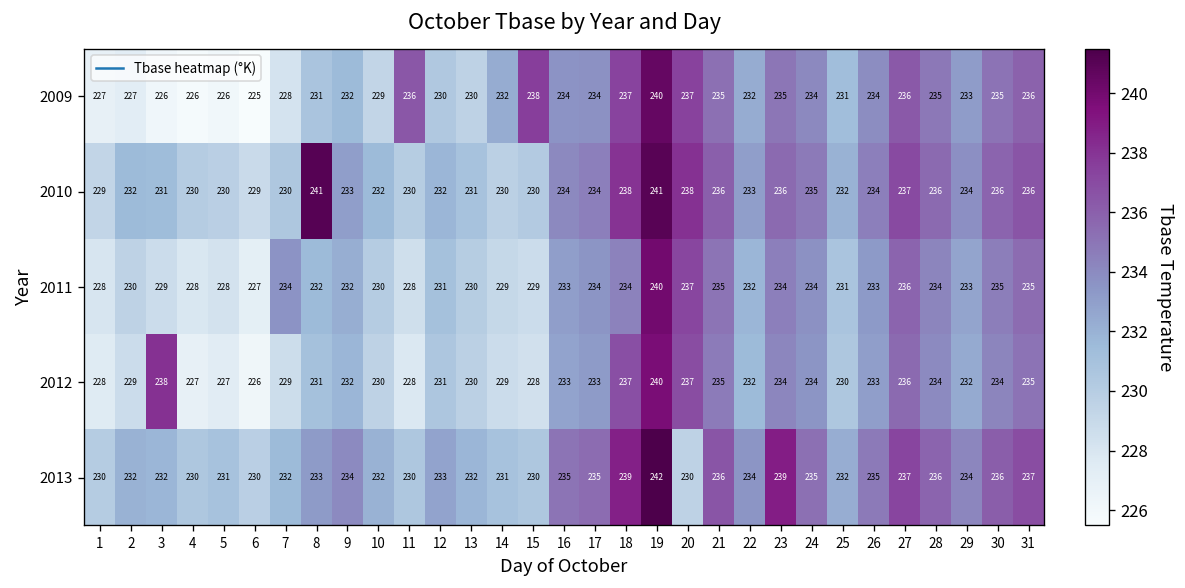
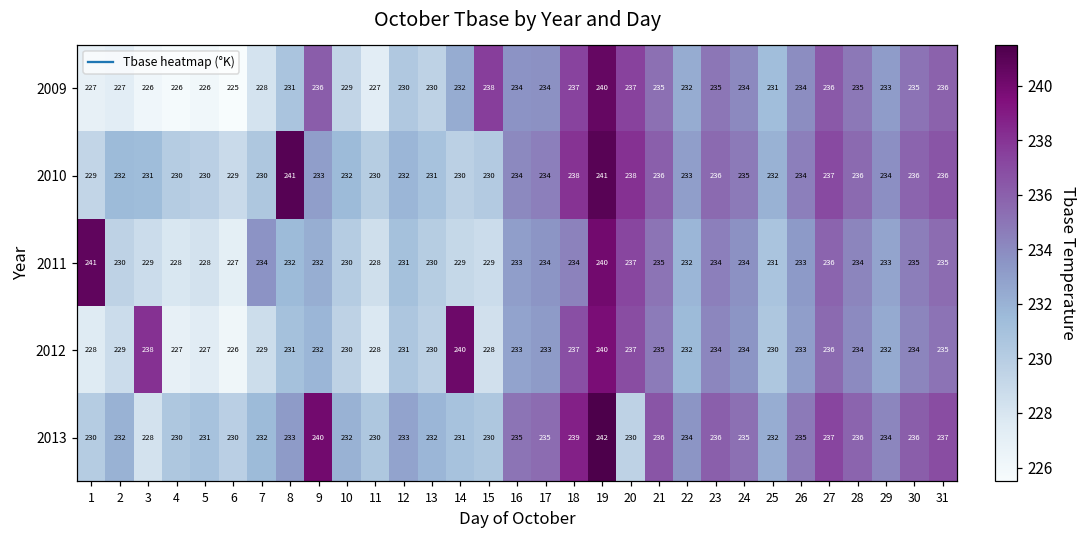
2009, 9: 232 -> 236
2009, 11: 236 -> 227
2011, 1: 228 -> 241
2012, 14: 229 -> 240
2013, 3: 232 -> 228
2013, 9: 234 -> 240
2013, 23: 239 -> 236
